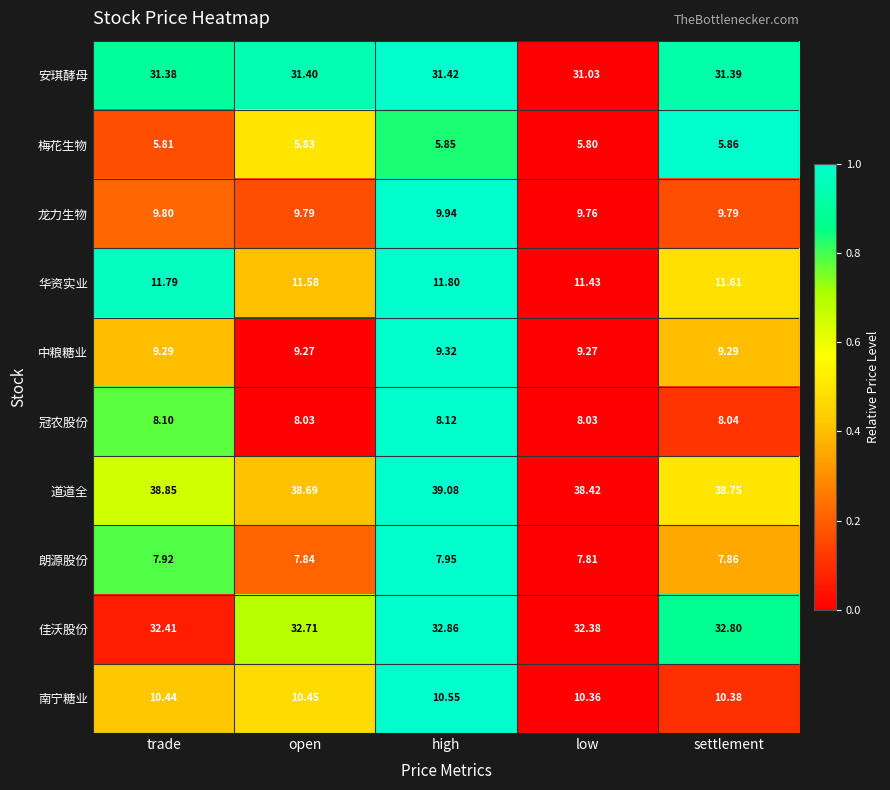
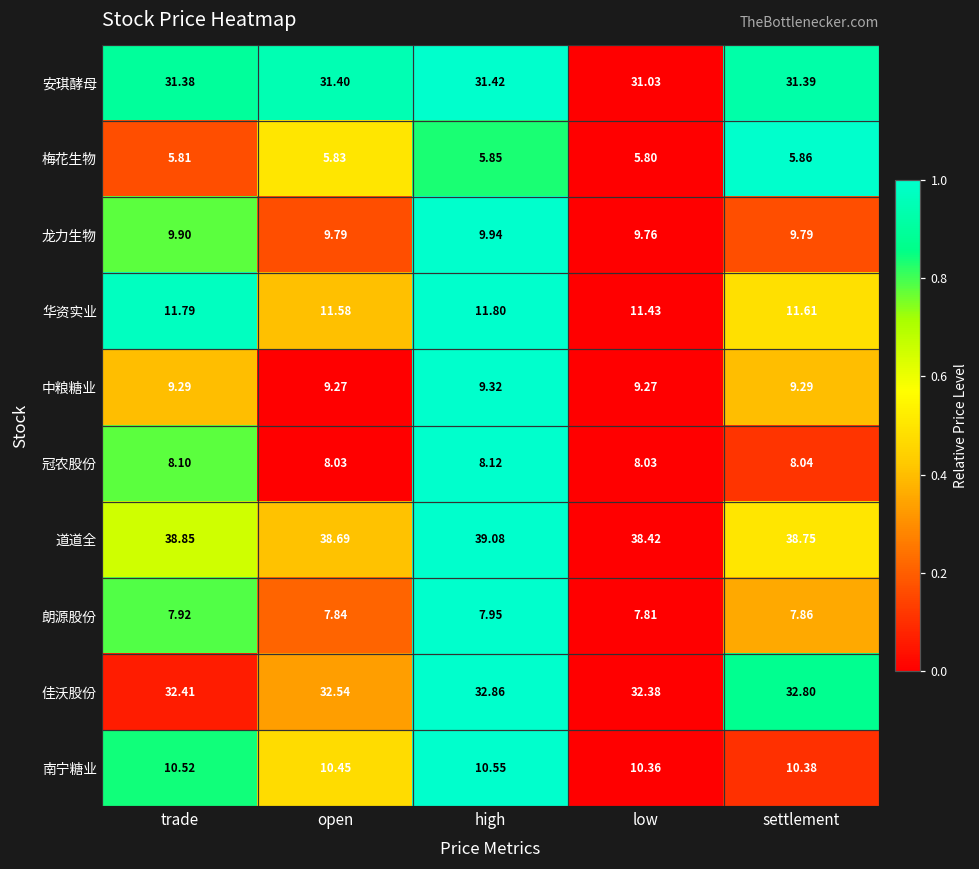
龙力生物, trade: 9.80 -> 9.90
佳沃股份, open: 32.71 -> 32.54
南宁糖业, trade: 10.44 -> 10.52
